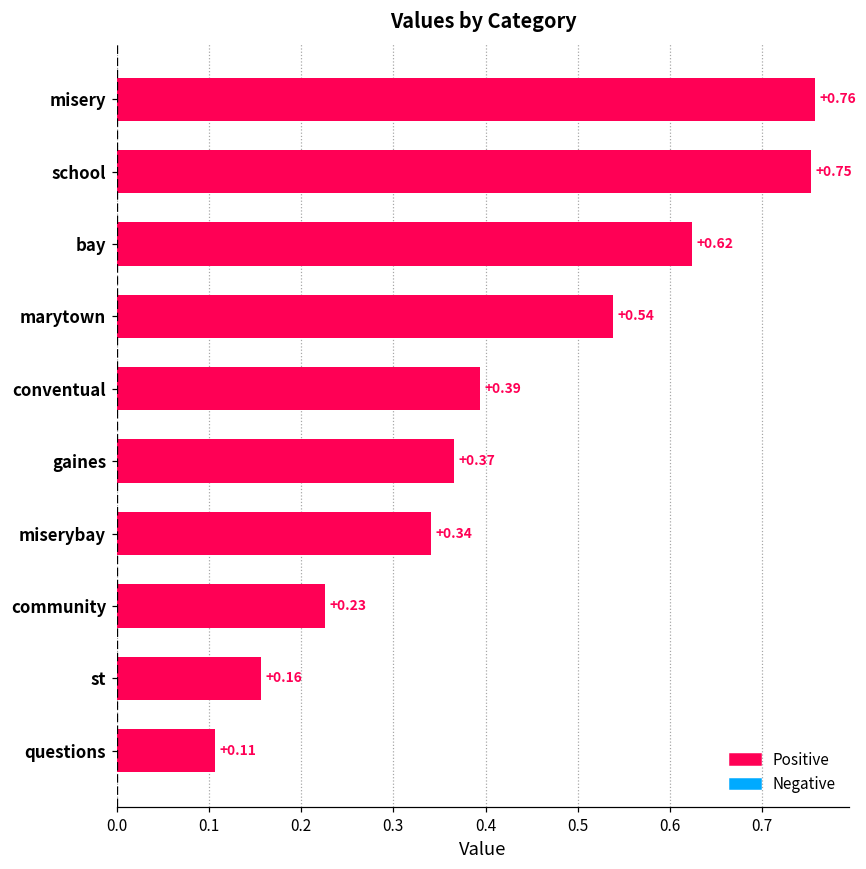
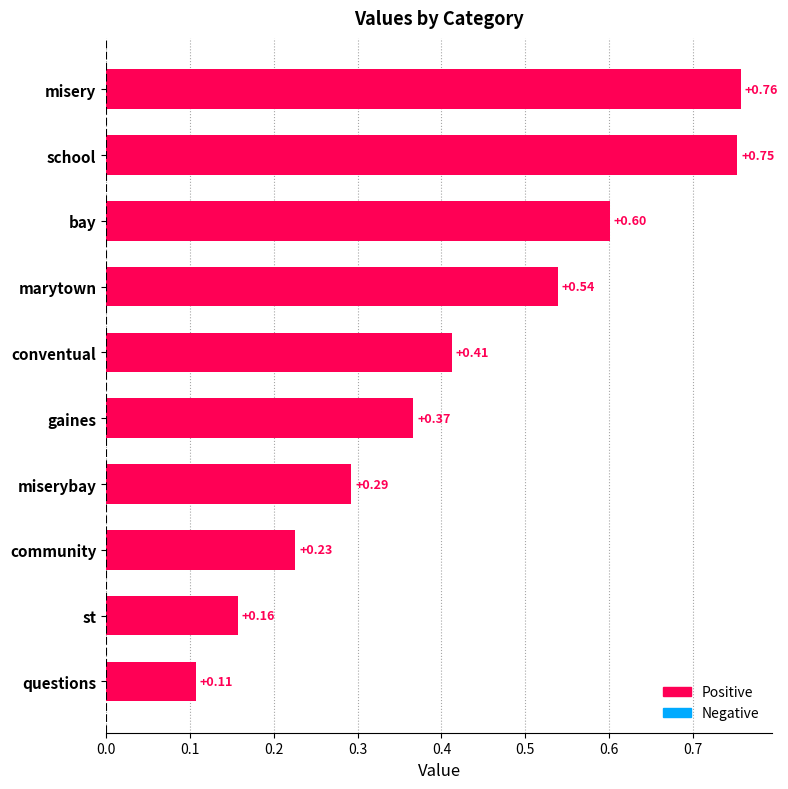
bay: +0.62 -> +0.60
conventual: +0.39 -> +0.41
miserybay: +0.34 -> +0.29
